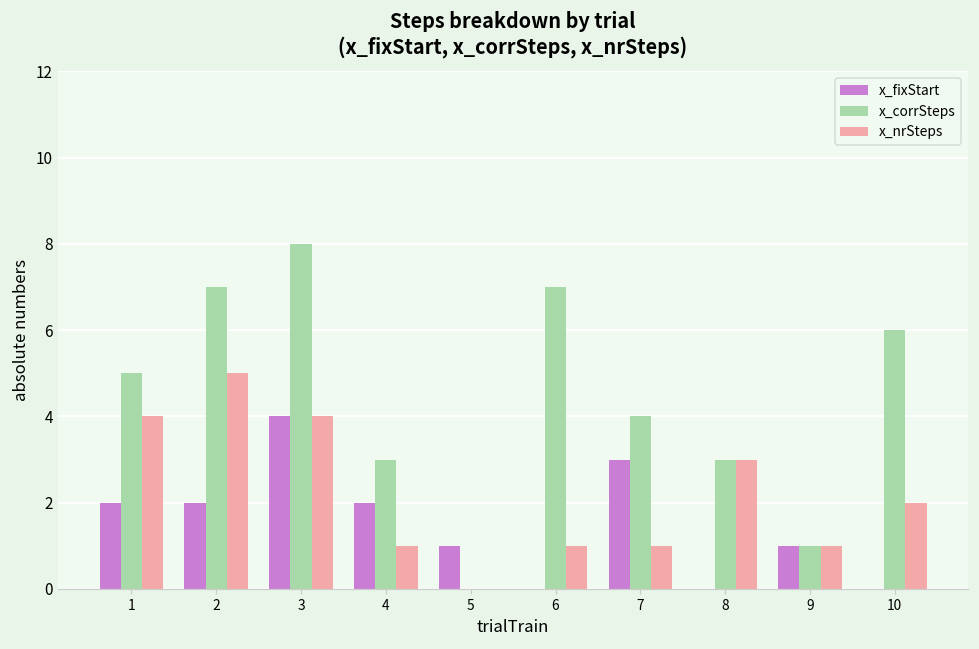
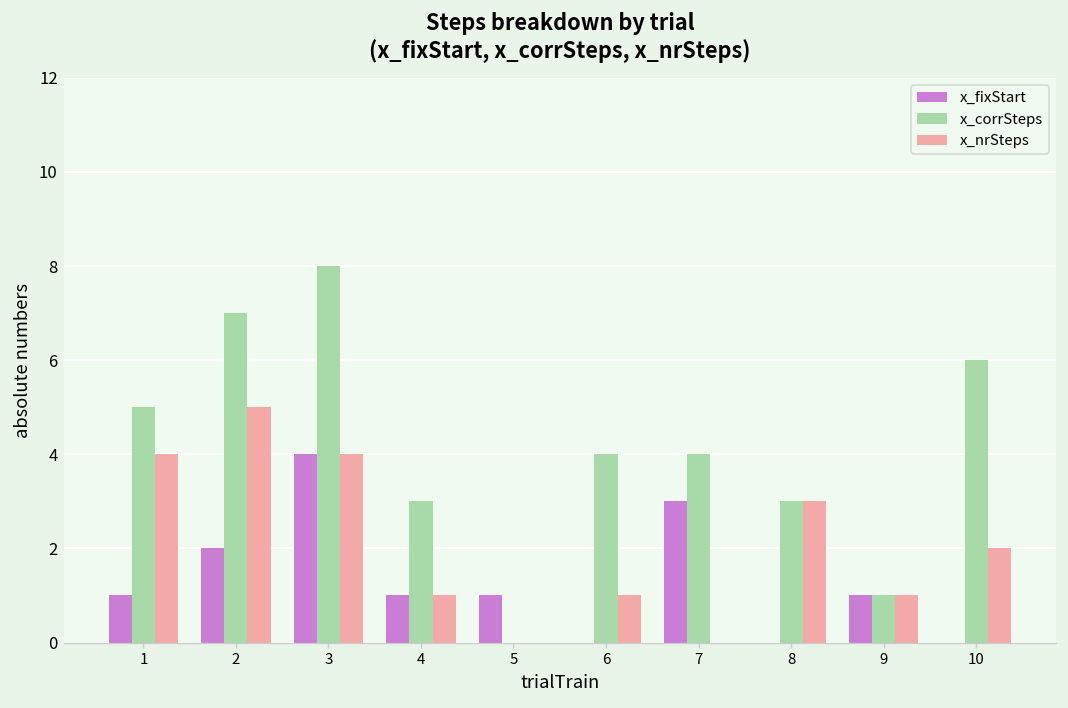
x_fixStart, 1: 2 -> 1
x_fixStart, 4: 2 -> 1
x_corrSteps, 6: 7 -> 4
x_nrSteps, 7: 1 -> 0
